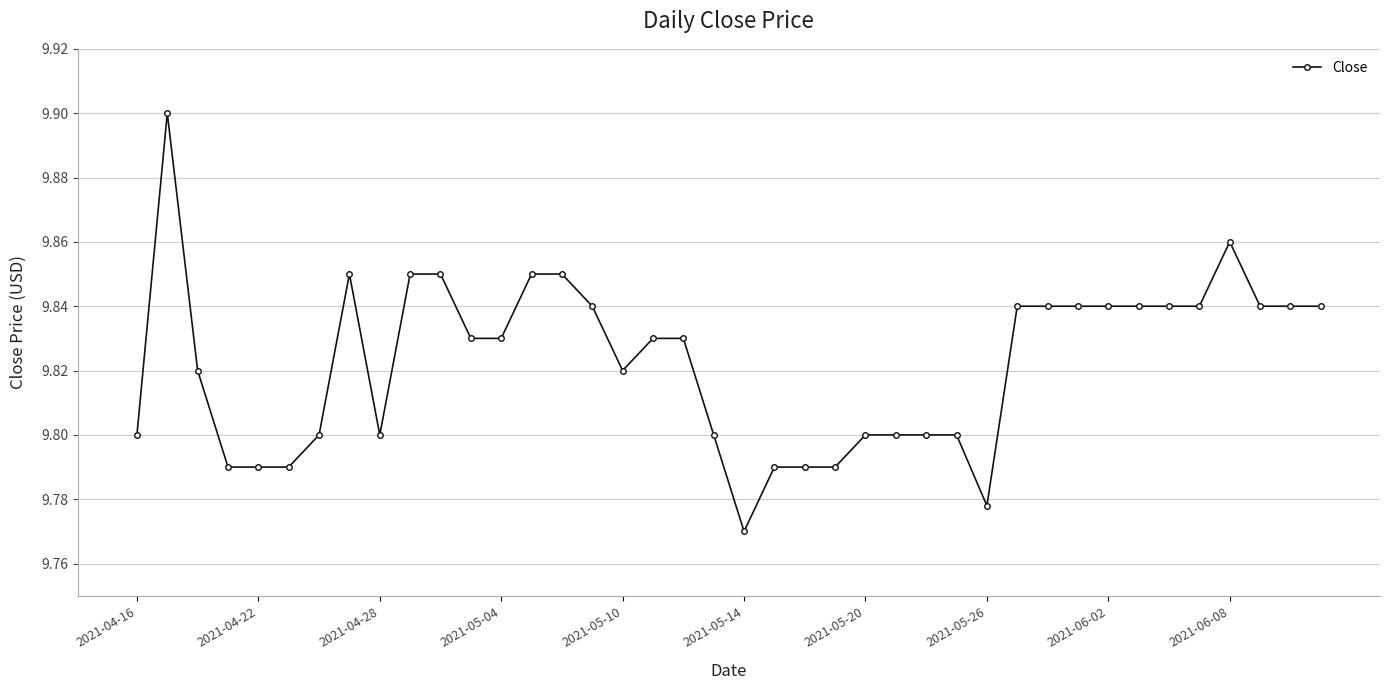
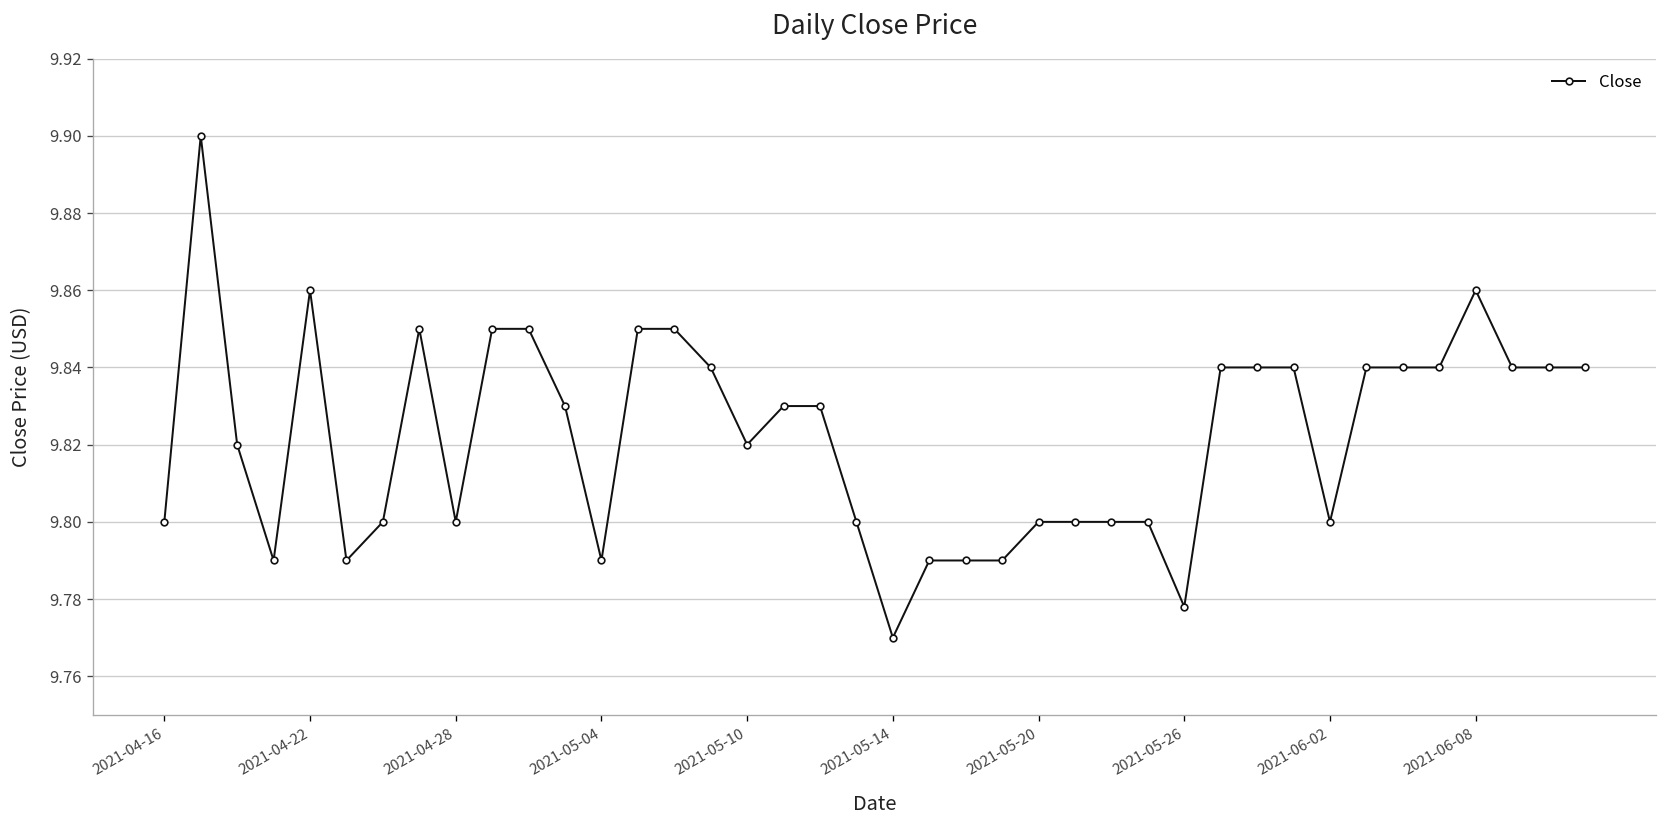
2021-04-22: 9.79 -> 9.86
2021-05-04: 9.83 -> 9.79
2021-06-02: 9.84 -> 9.80
